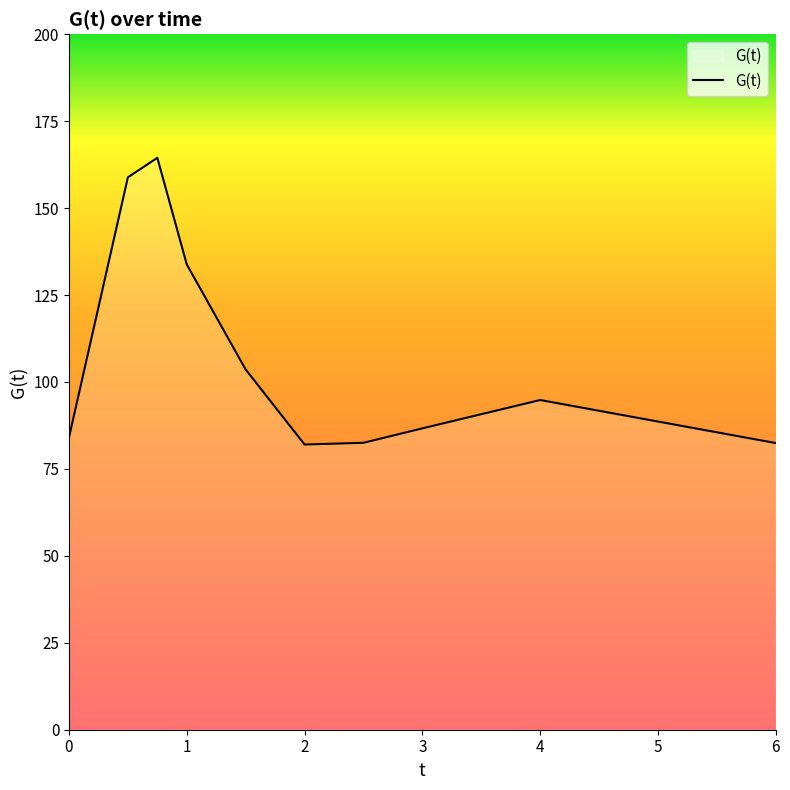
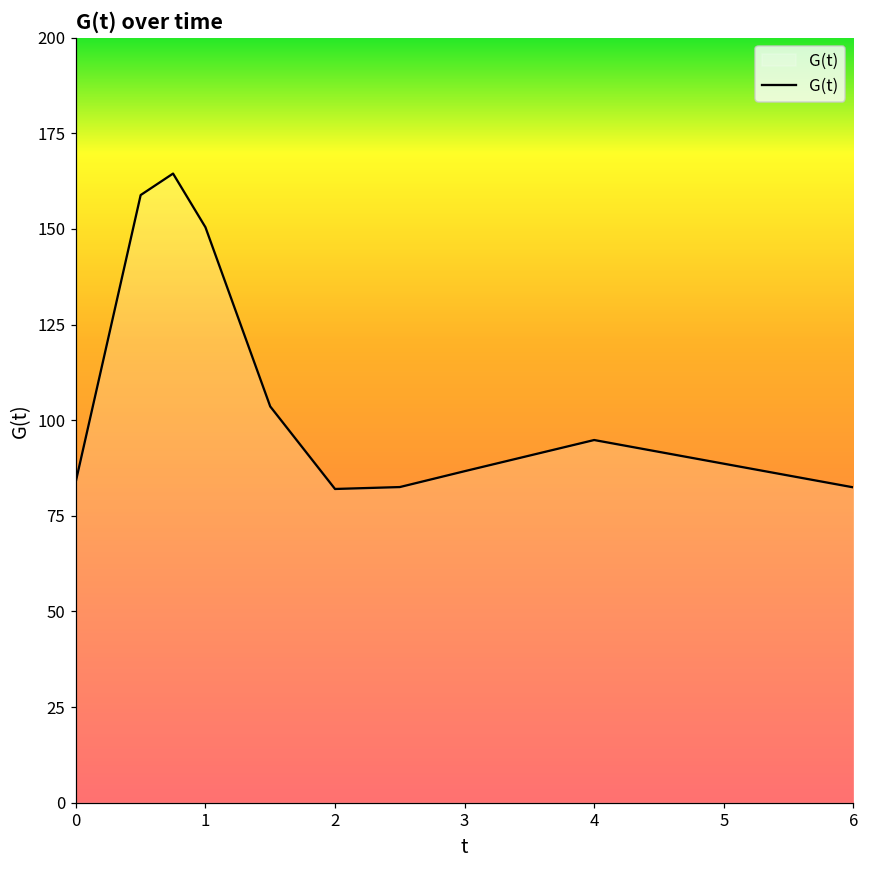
1: 134 -> 150
